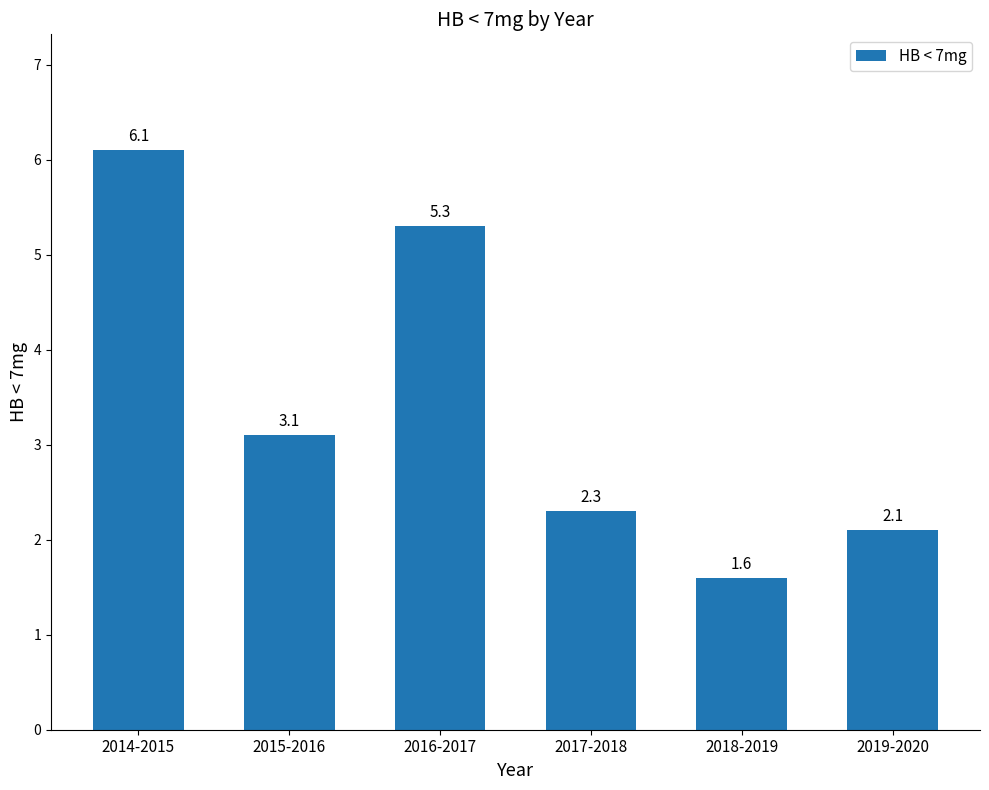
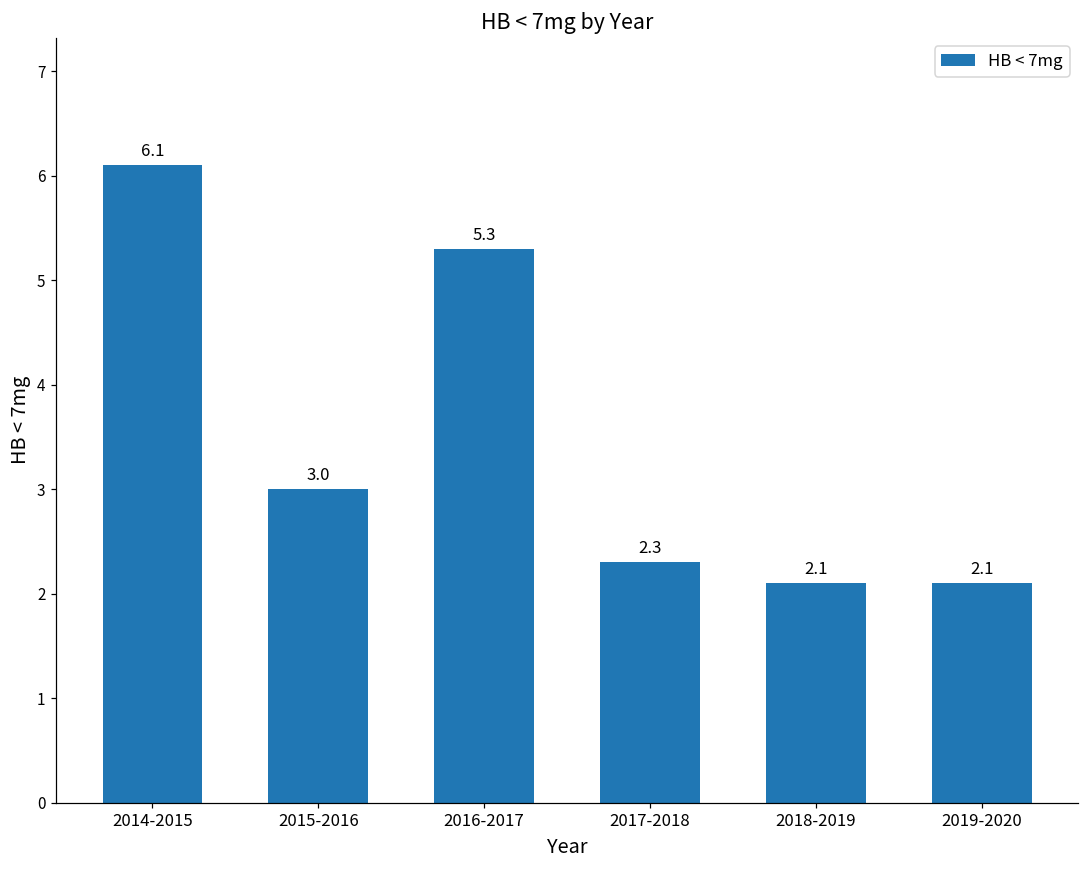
2015-2016: 3.1 -> 3.0
2018-2019: 1.6 -> 2.1
